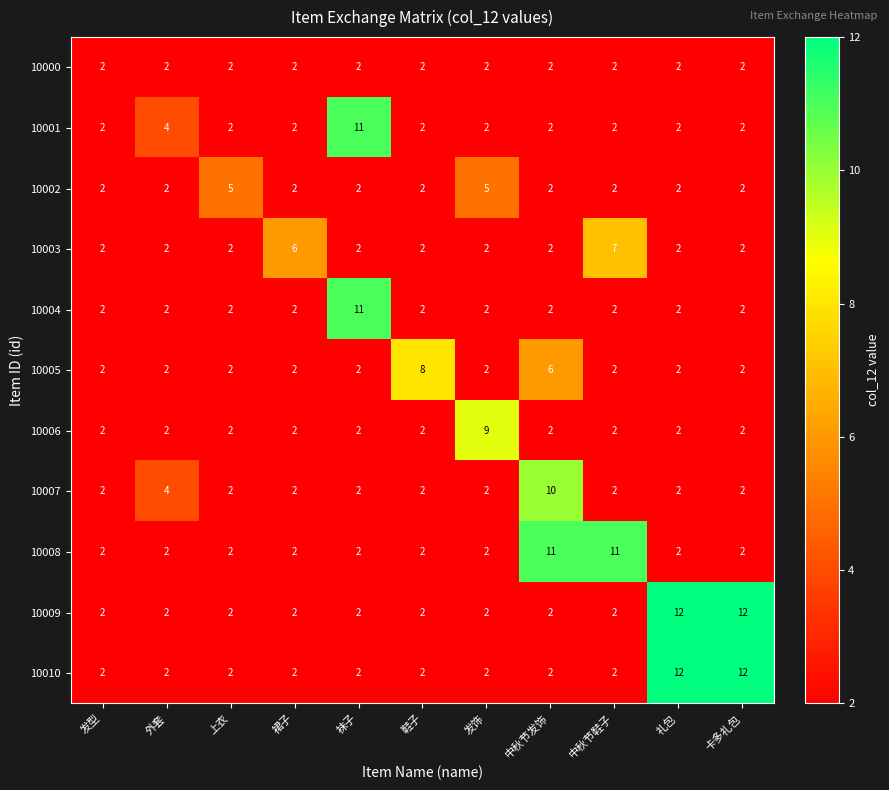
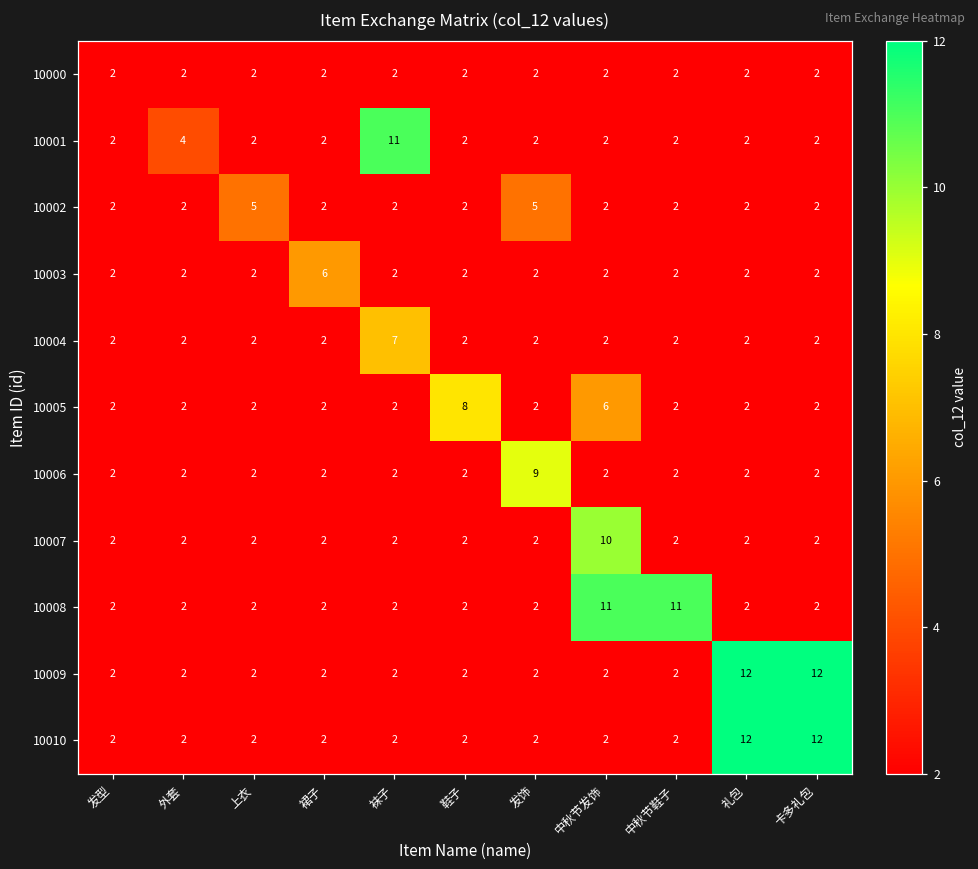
10003, 中秋节鞋子: 7 -> 2
10004, 袜子: 11 -> 7
10007, 外套: 4 -> 2
